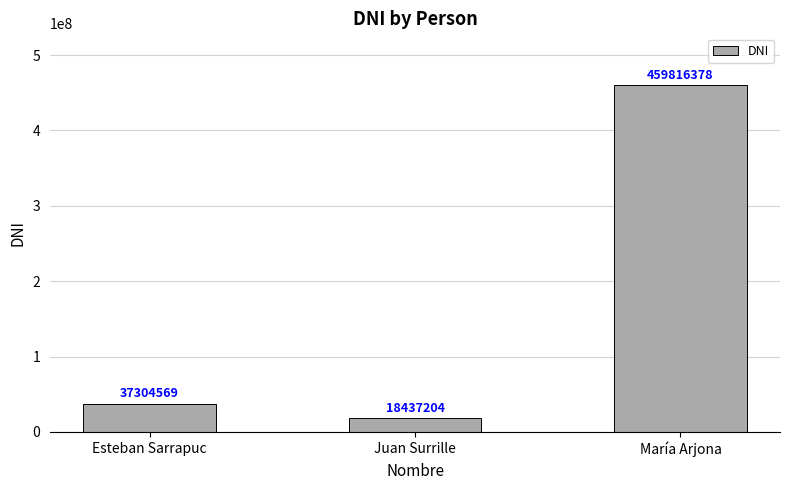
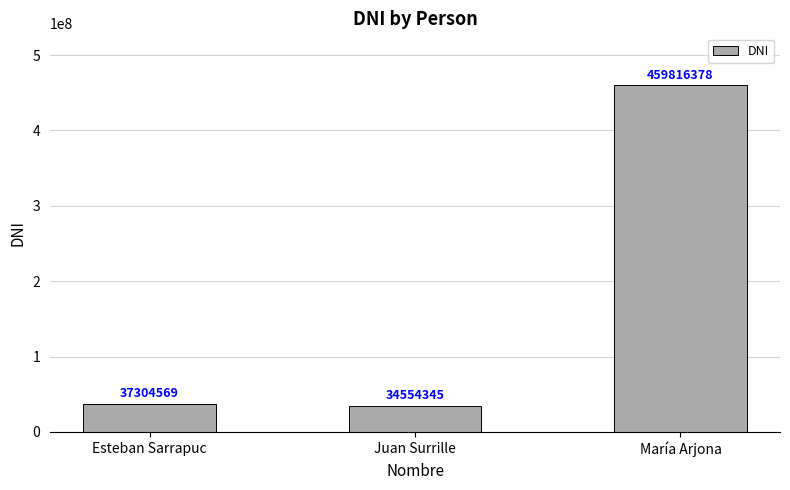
Juan Surrille: 18437204 -> 34554345
